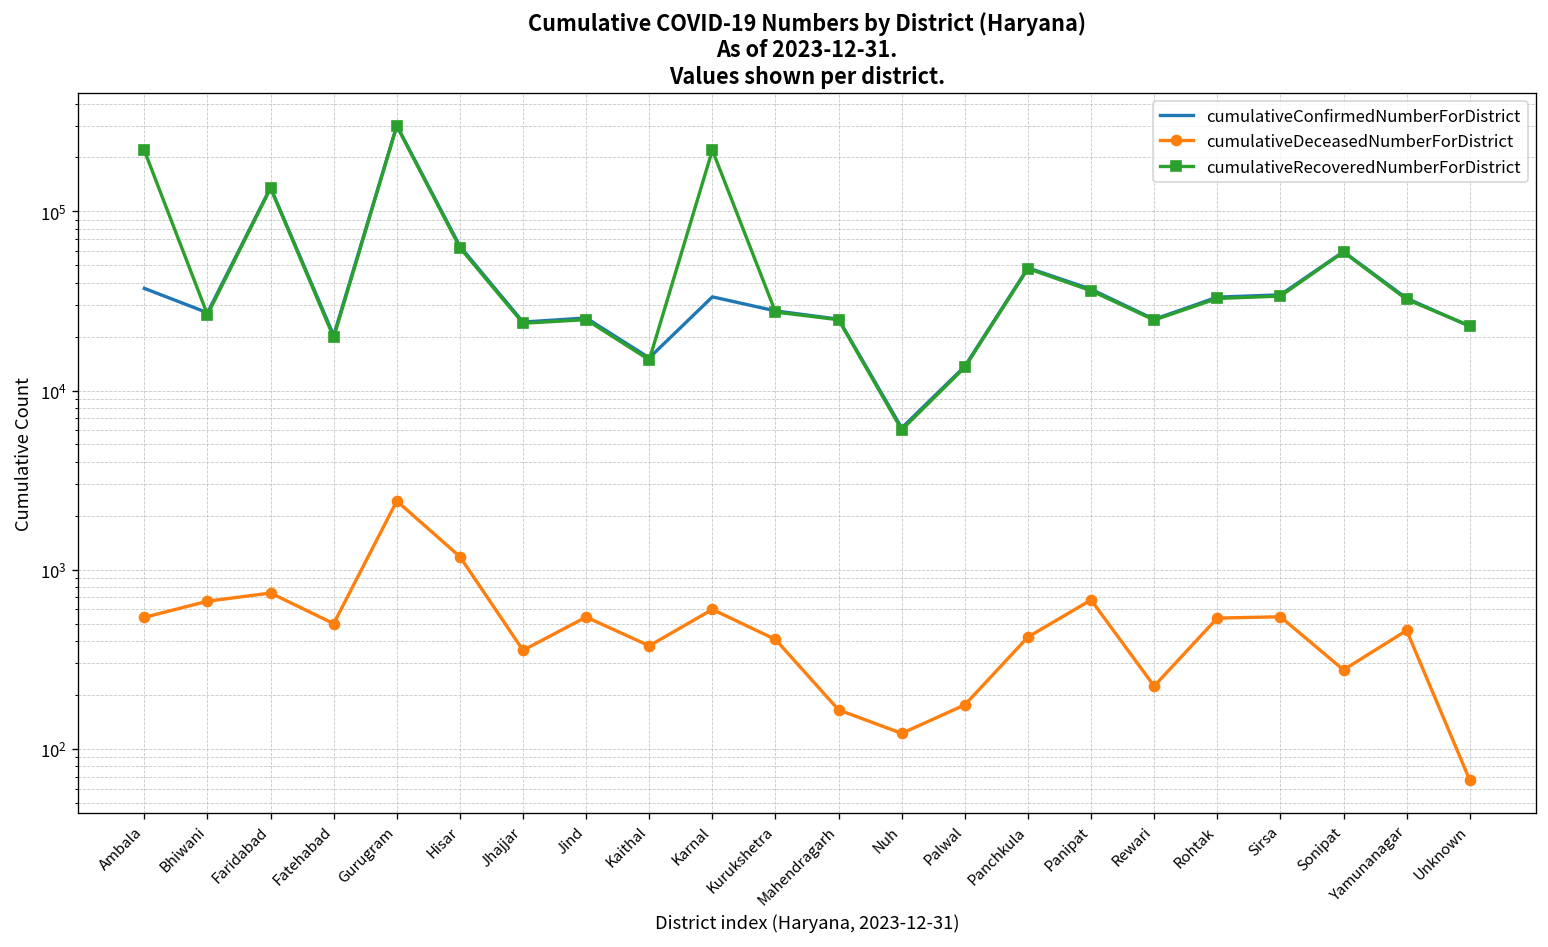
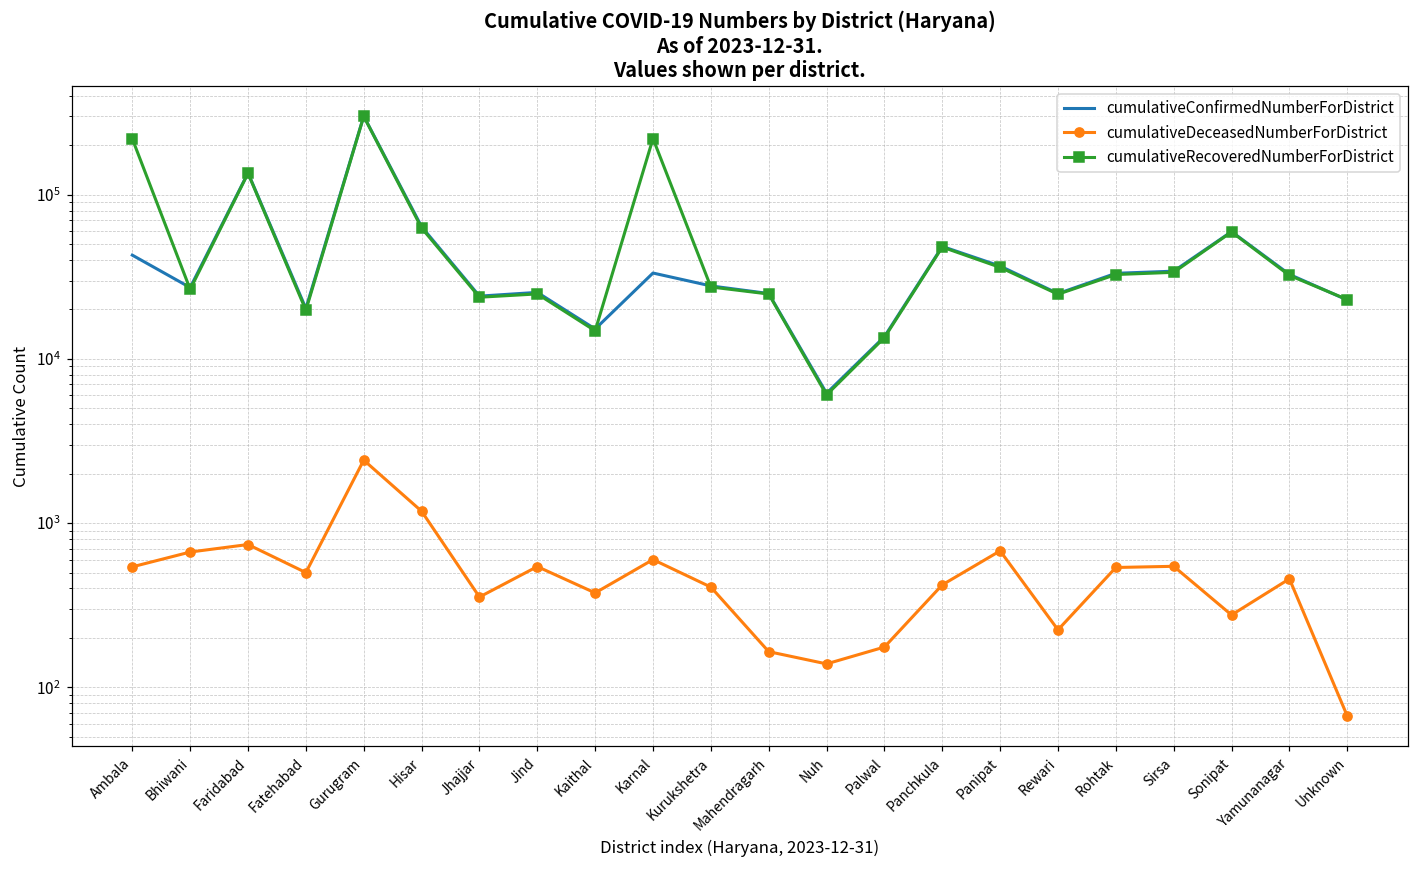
cumulativeConfirmedNumberForDistrict, Ambala: 37000 -> 43000
cumulativeDeceasedNumberForDistrict, Nuh: 120 -> 140
